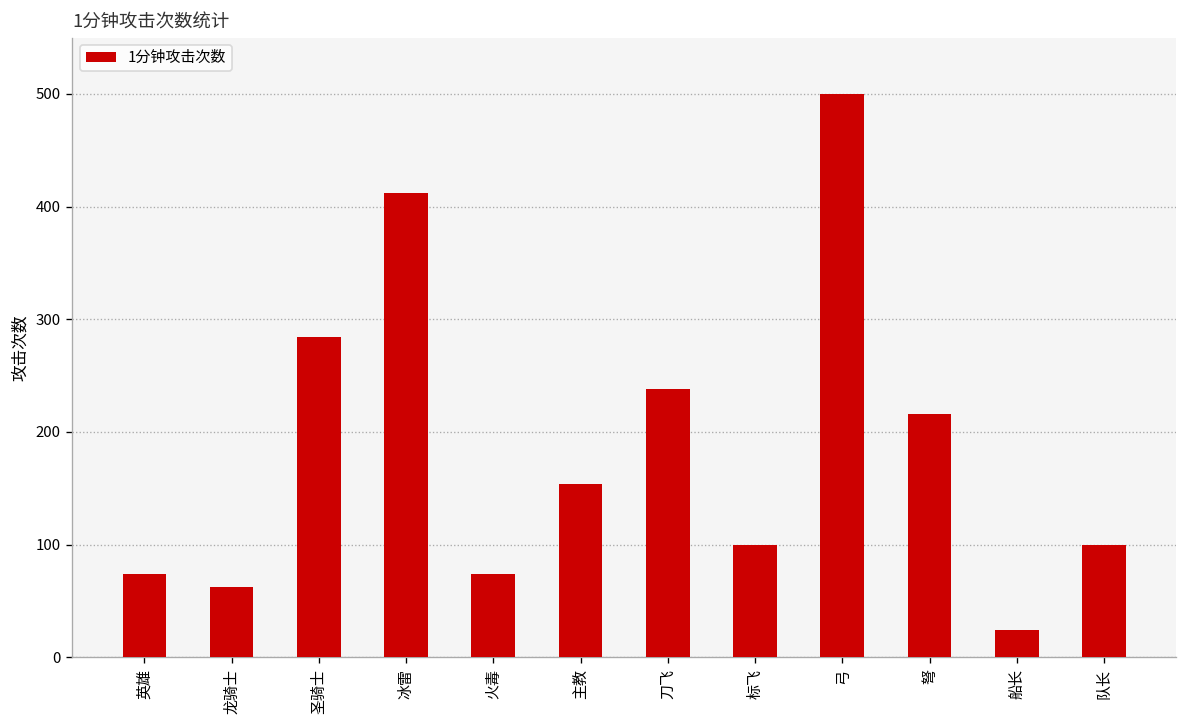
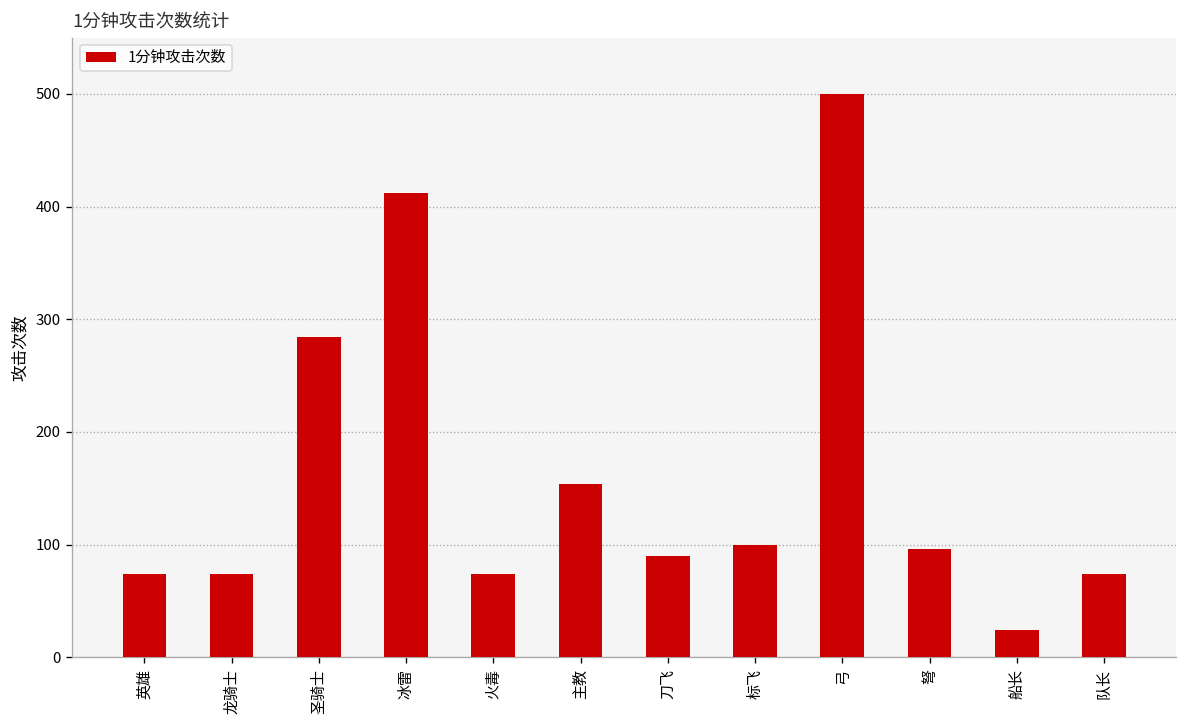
龙骑士: 60 -> 70
刀飞: 240 -> 90
弩: 220 -> 100
队长: 100 -> 70
